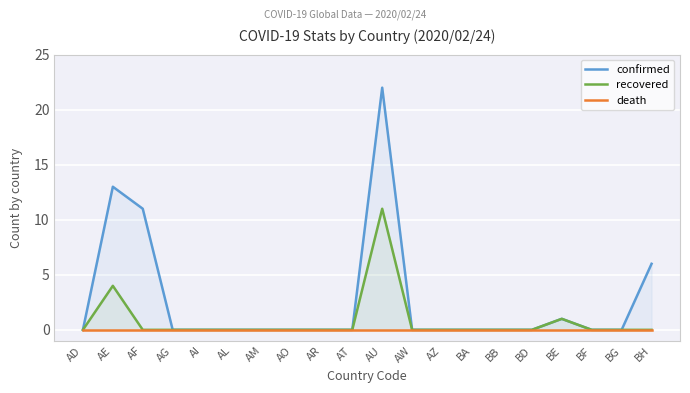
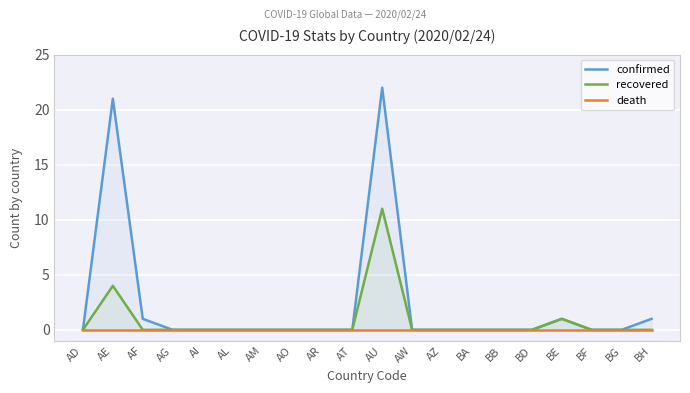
confirmed, AE: 13 -> 21
confirmed, AF: 11 -> 1
confirmed, BH: 6 -> 1
